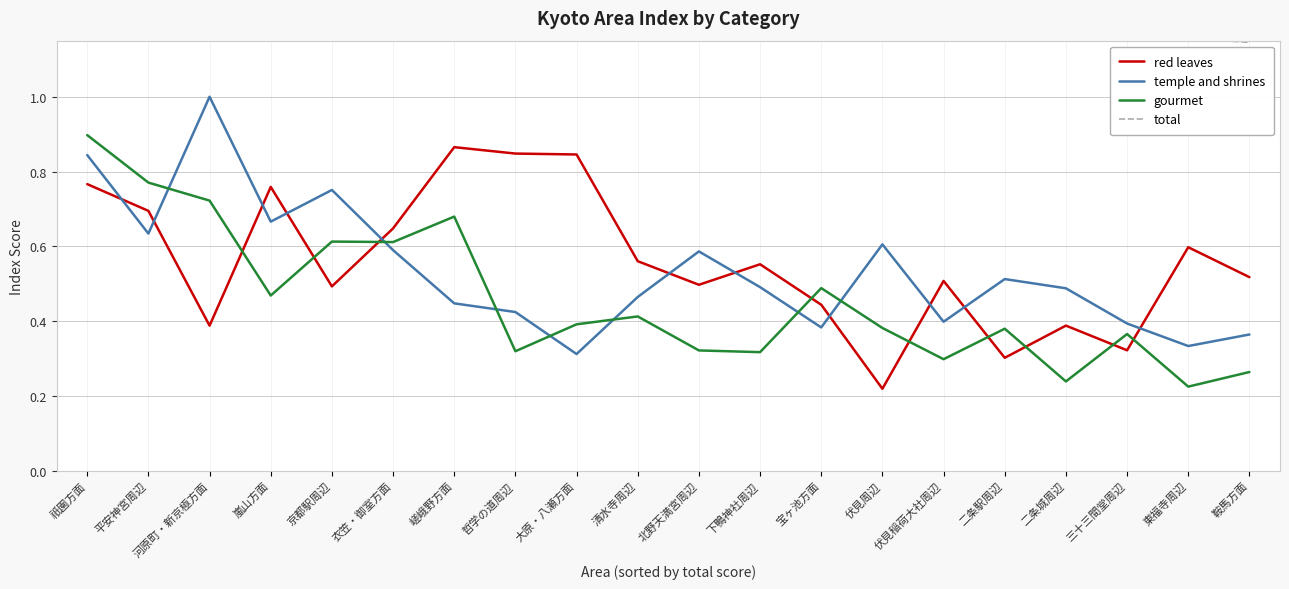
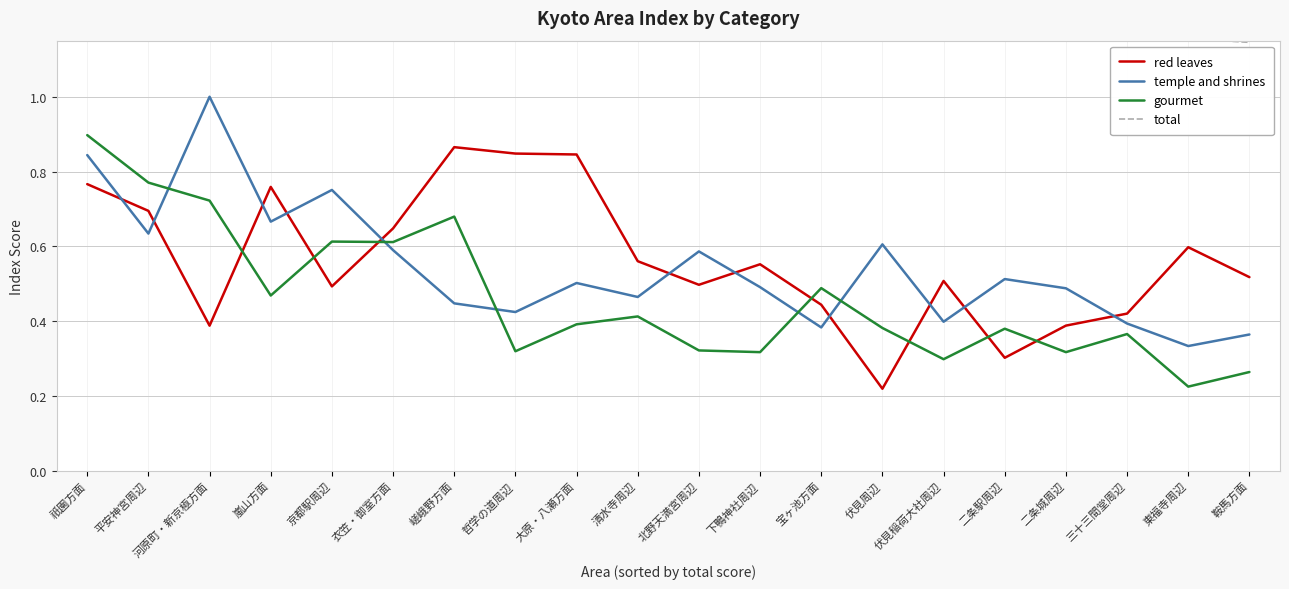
temple and shrines, 大原・八瀬方面: 0.31 -> 0.50
gourmet, 二条城周辺: 0.24 -> 0.32
red leaves, 三十三間堂周辺: 0.32 -> 0.42
